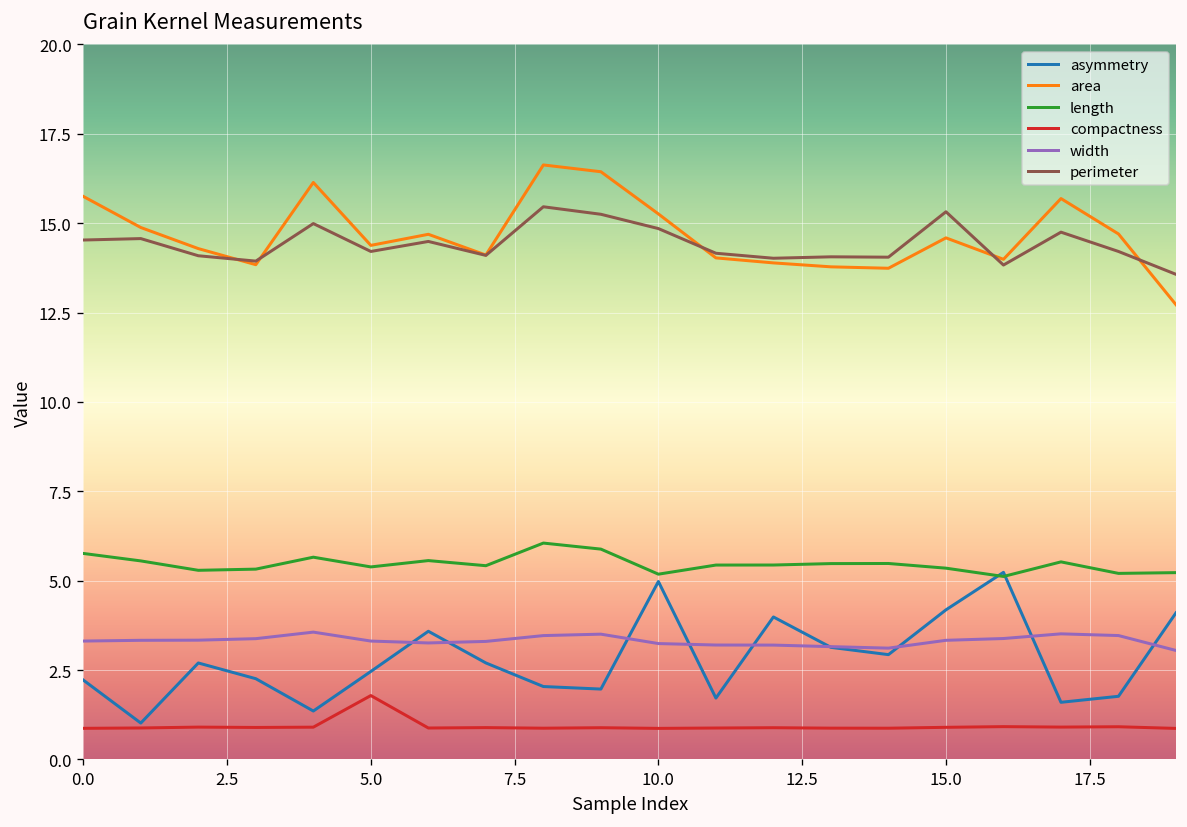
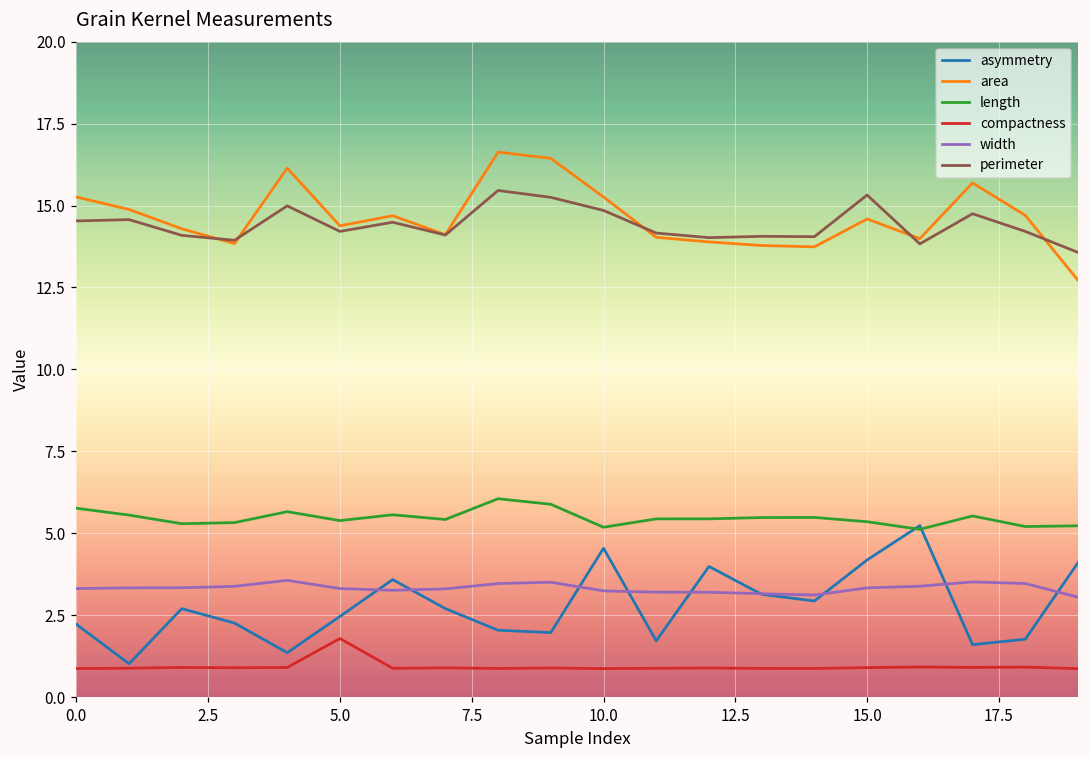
area, 0.0: 15.8 -> 15.3
asymmetry, 10.0: 5.0 -> 4.5
